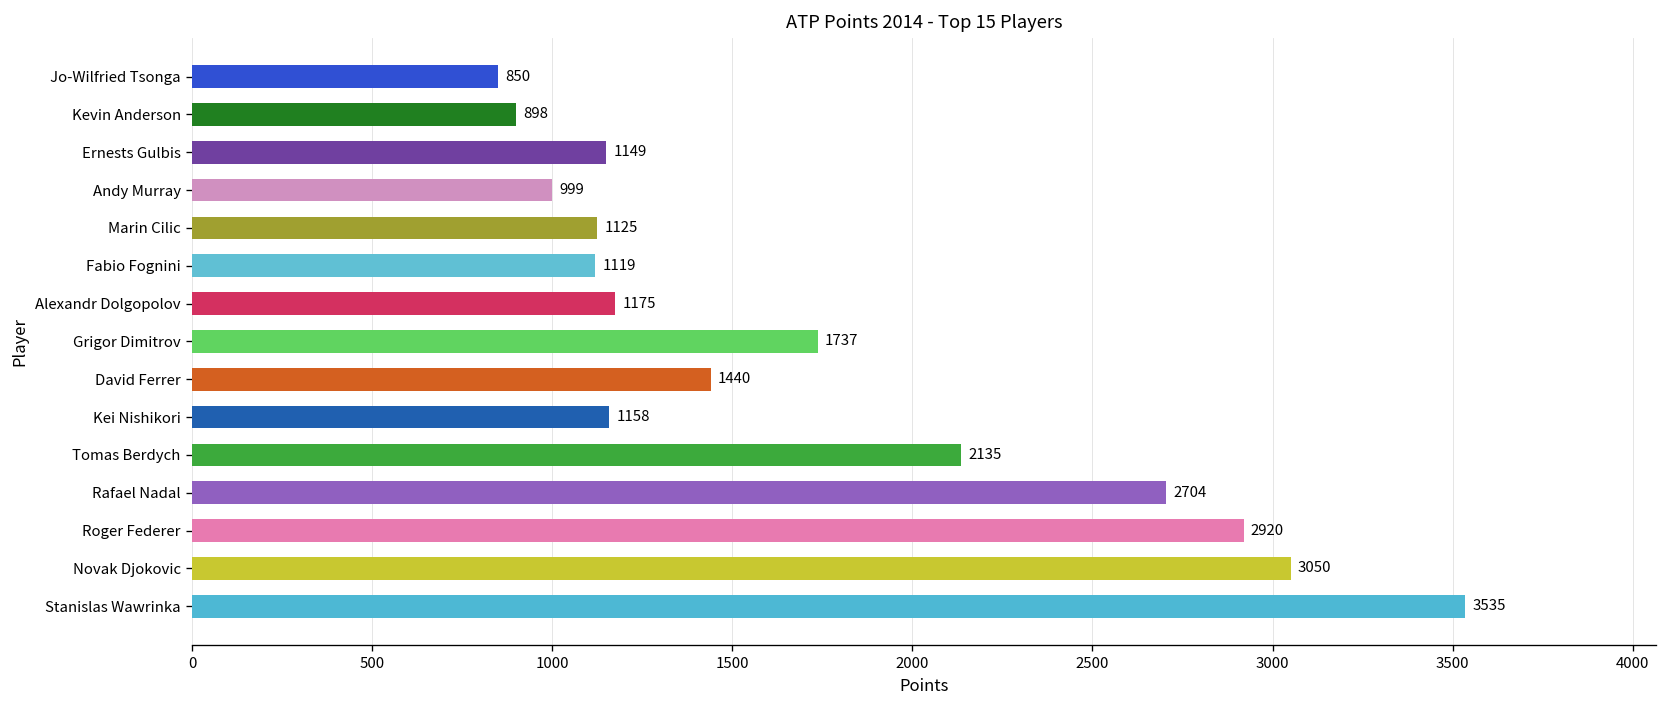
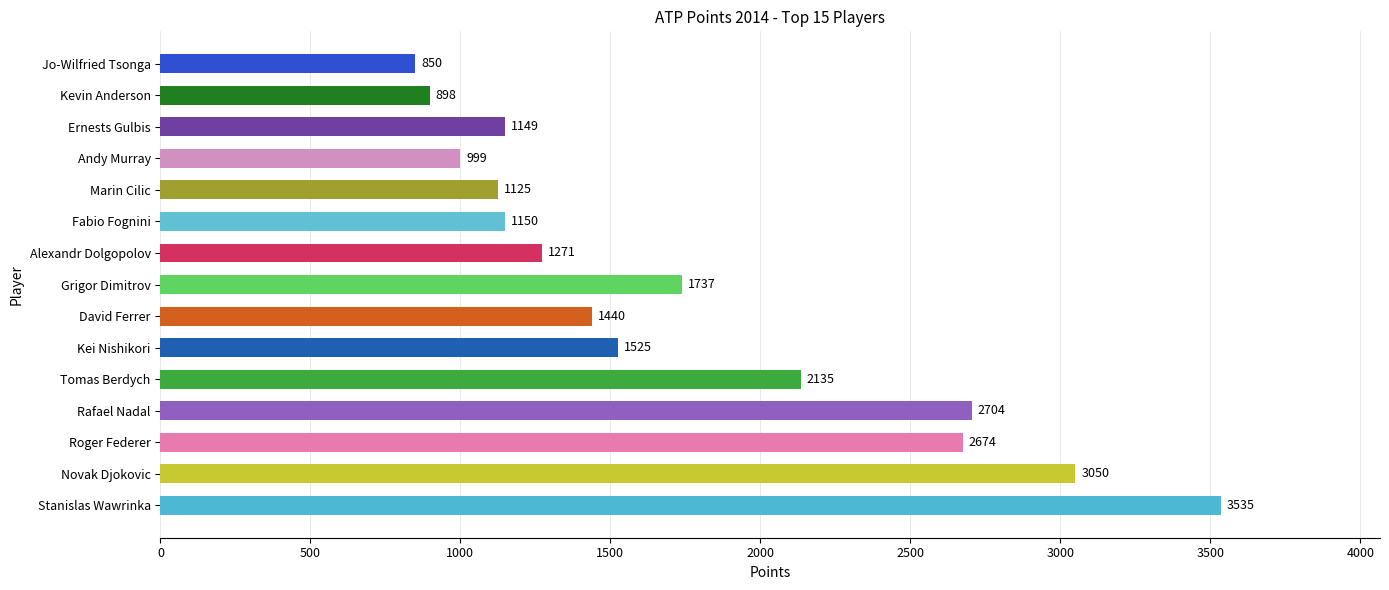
Fabio Fognini: 1119 -> 1150
Alexandr Dolgopolov: 1175 -> 1271
Kei Nishikori: 1158 -> 1525
Roger Federer: 2920 -> 2674
